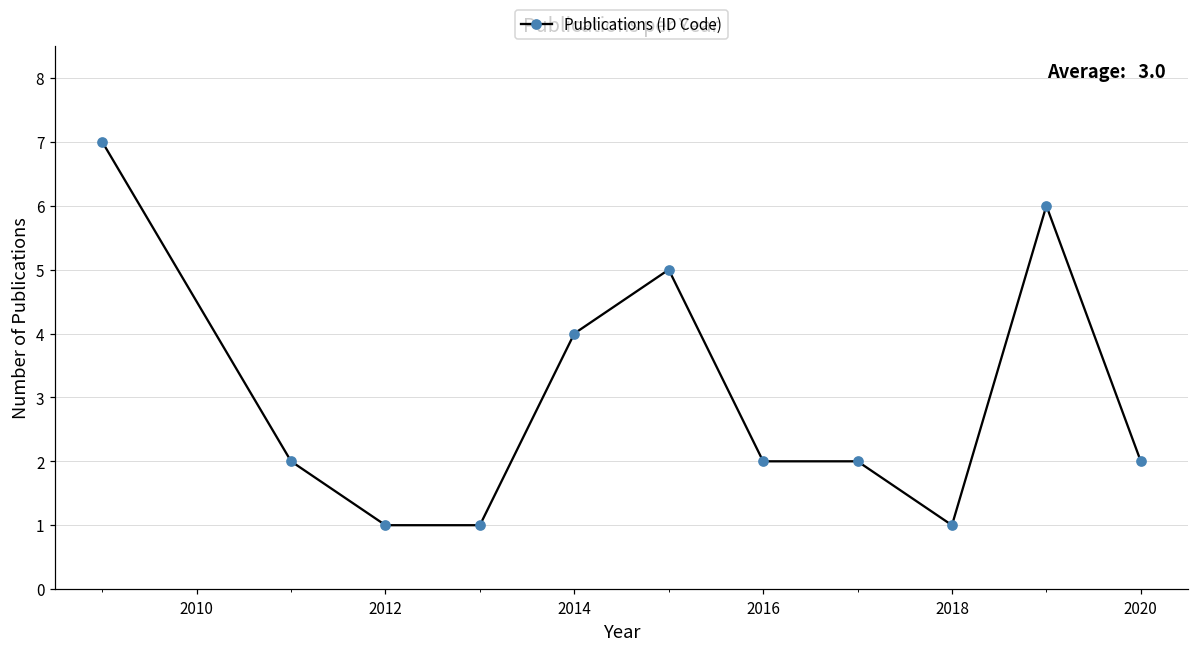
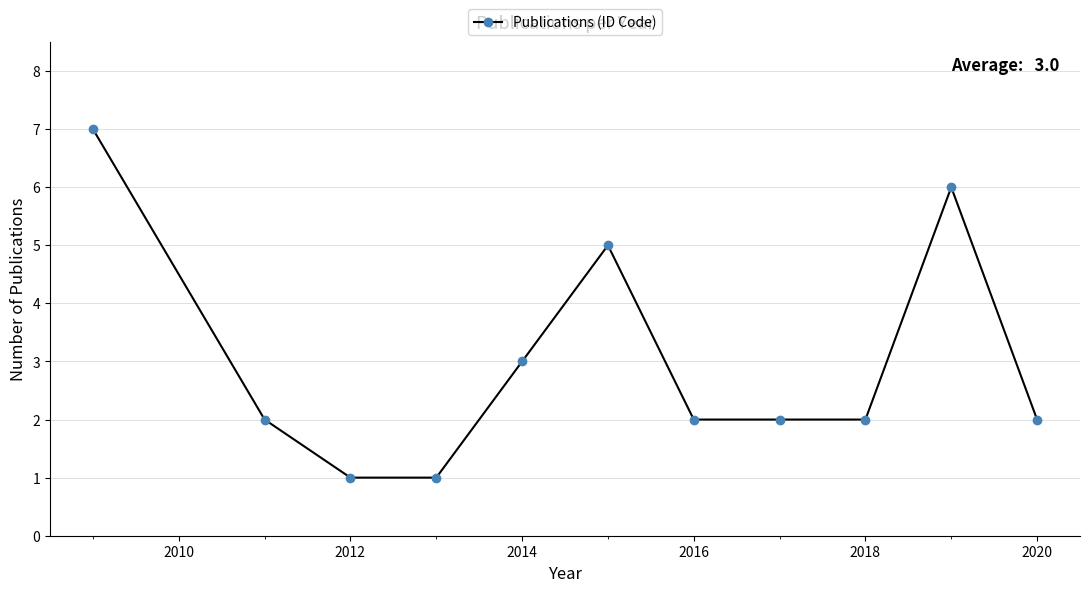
2014: 4 -> 3
2018: 1 -> 2
